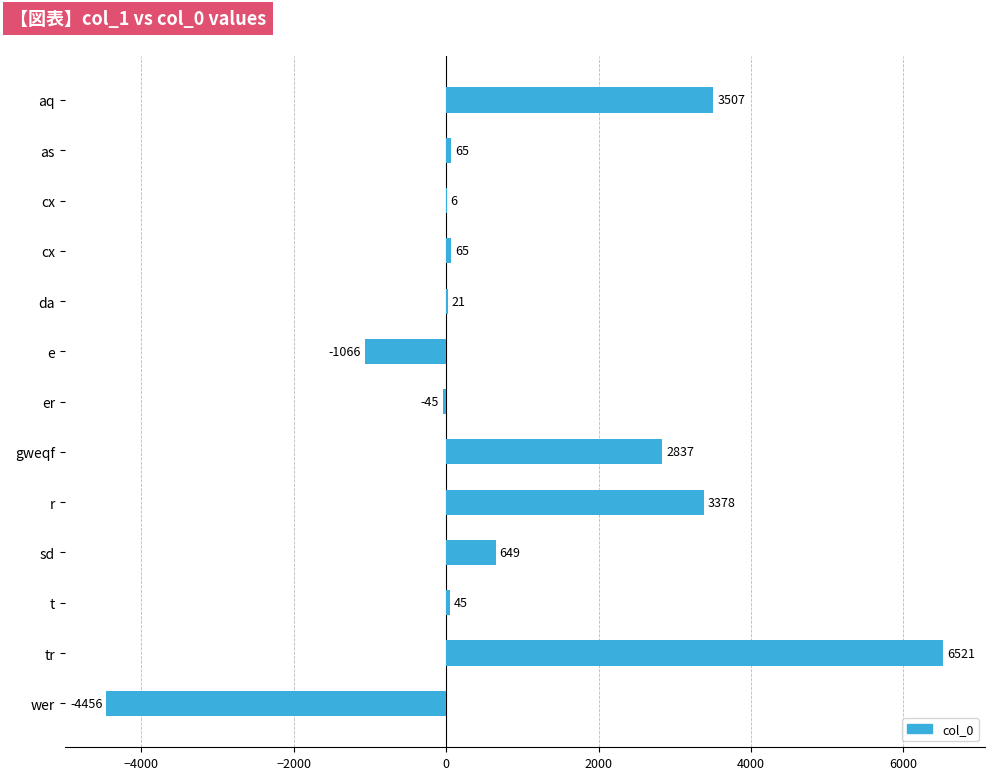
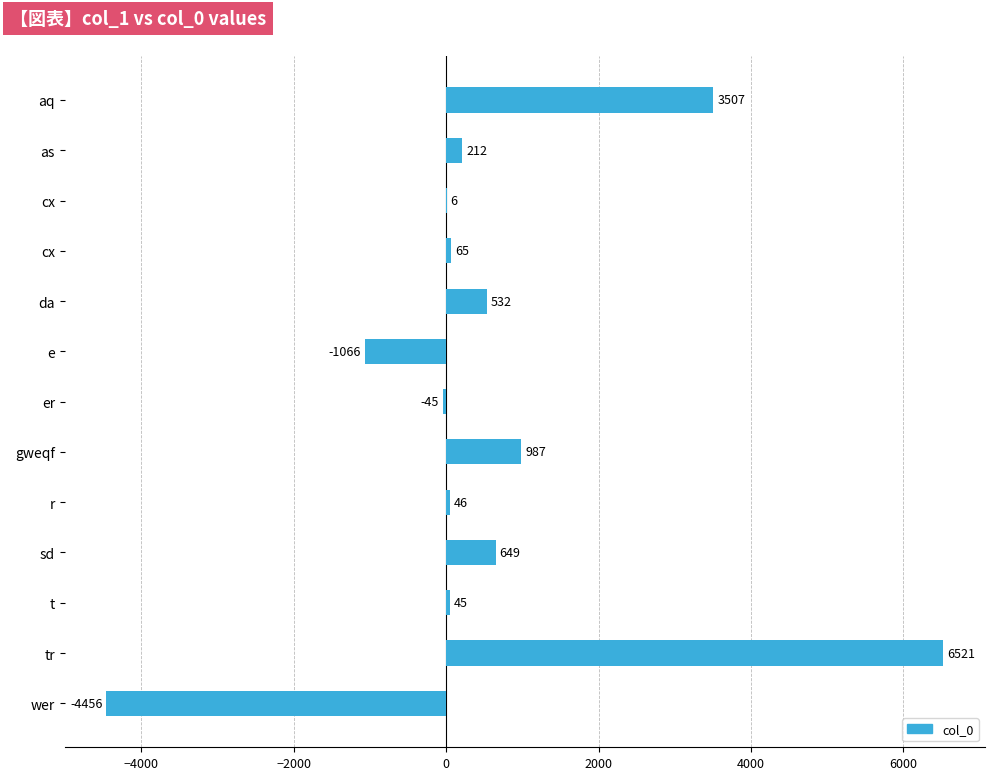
as: 65 -> 212
da: 21 -> 532
gweqf: 2837 -> 987
r: 3378 -> 46
